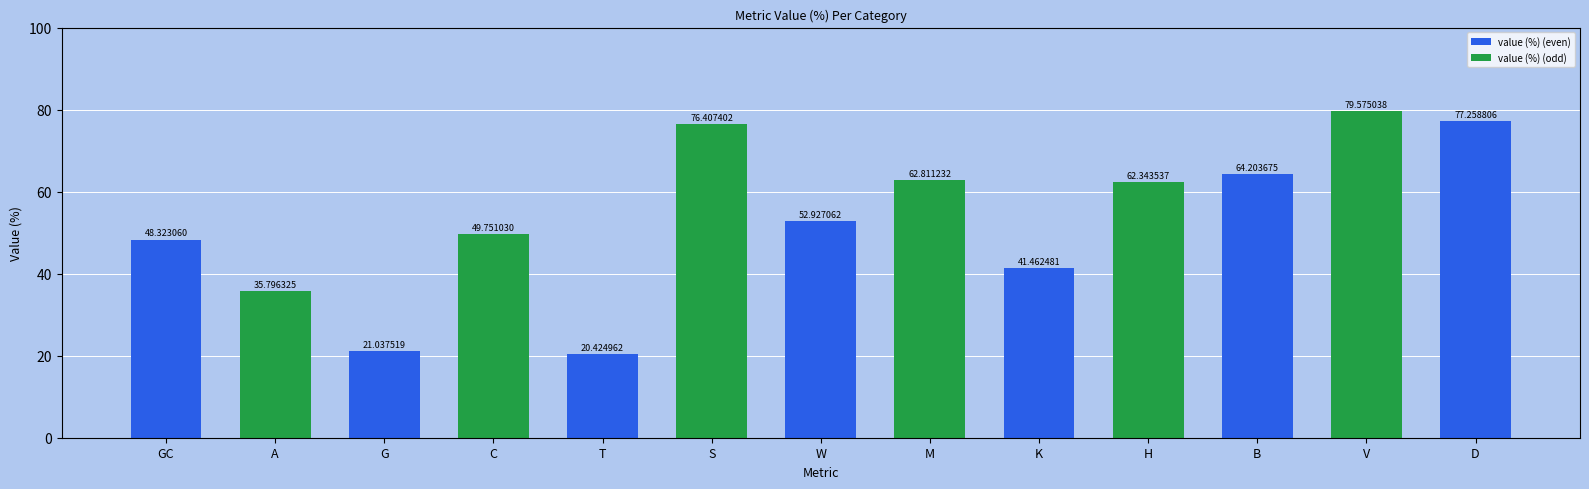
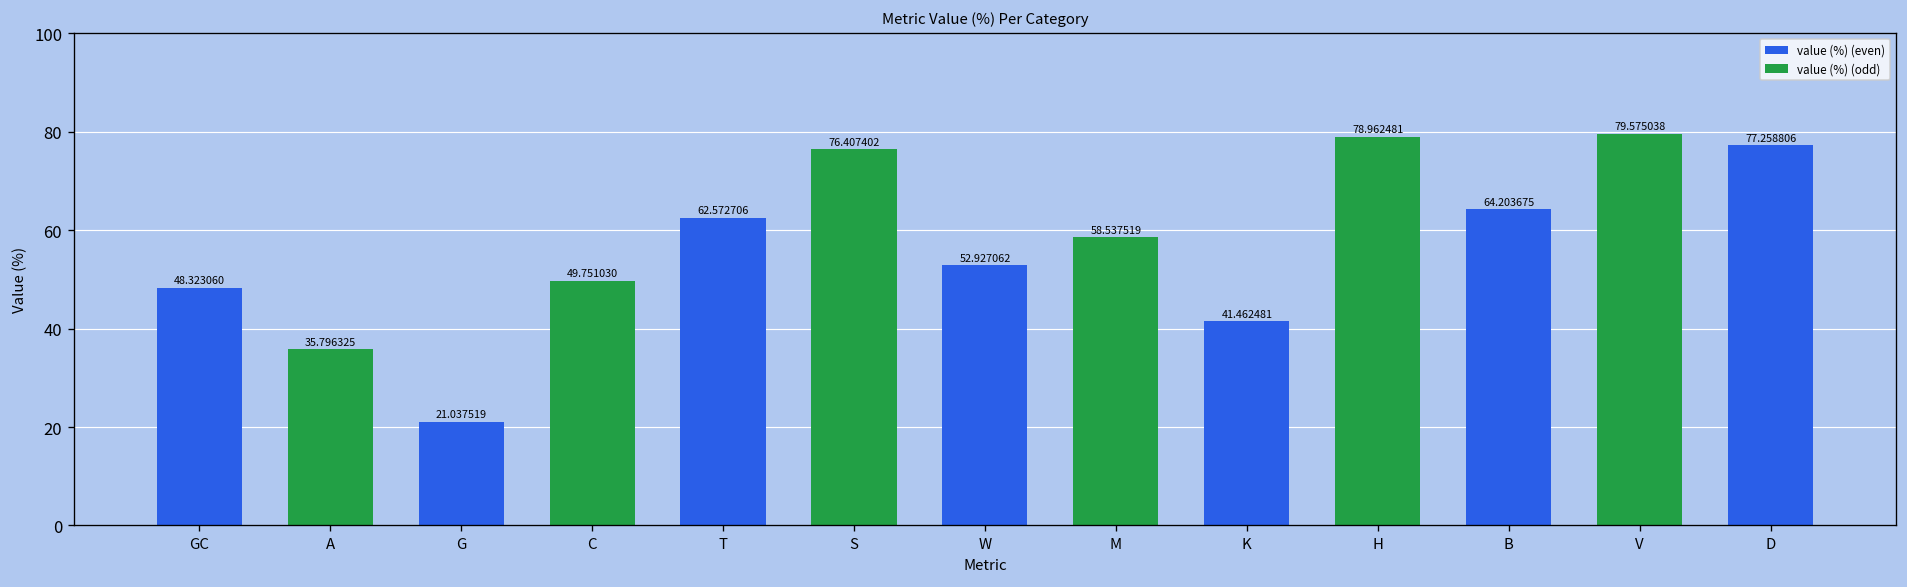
T: 20.424962 -> 62.572706
M: 62.811232 -> 58.537519
H: 62.343537 -> 78.962481
